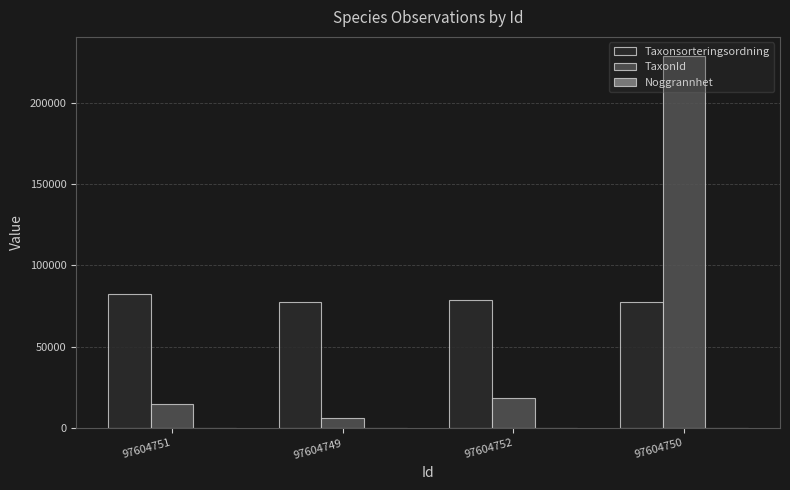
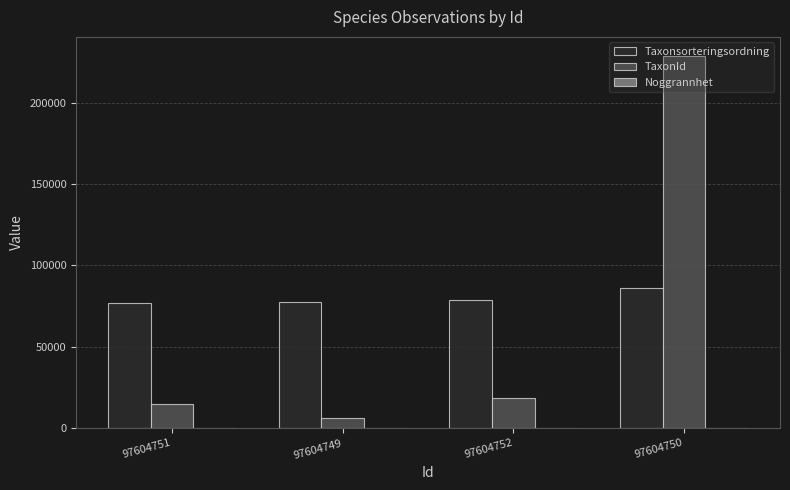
Taxonsorteringsordning, 97604751: 82000 -> 77000
Taxonsorteringsordning, 97604750: 77000 -> 86000
